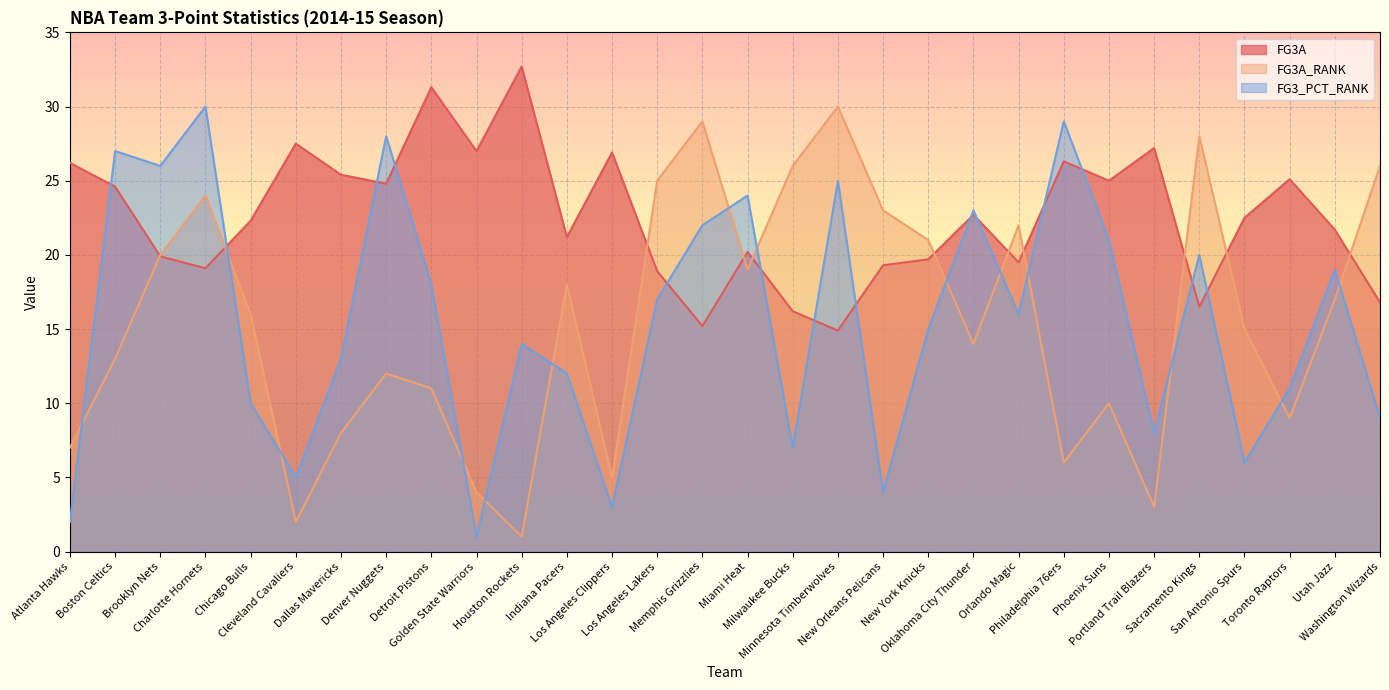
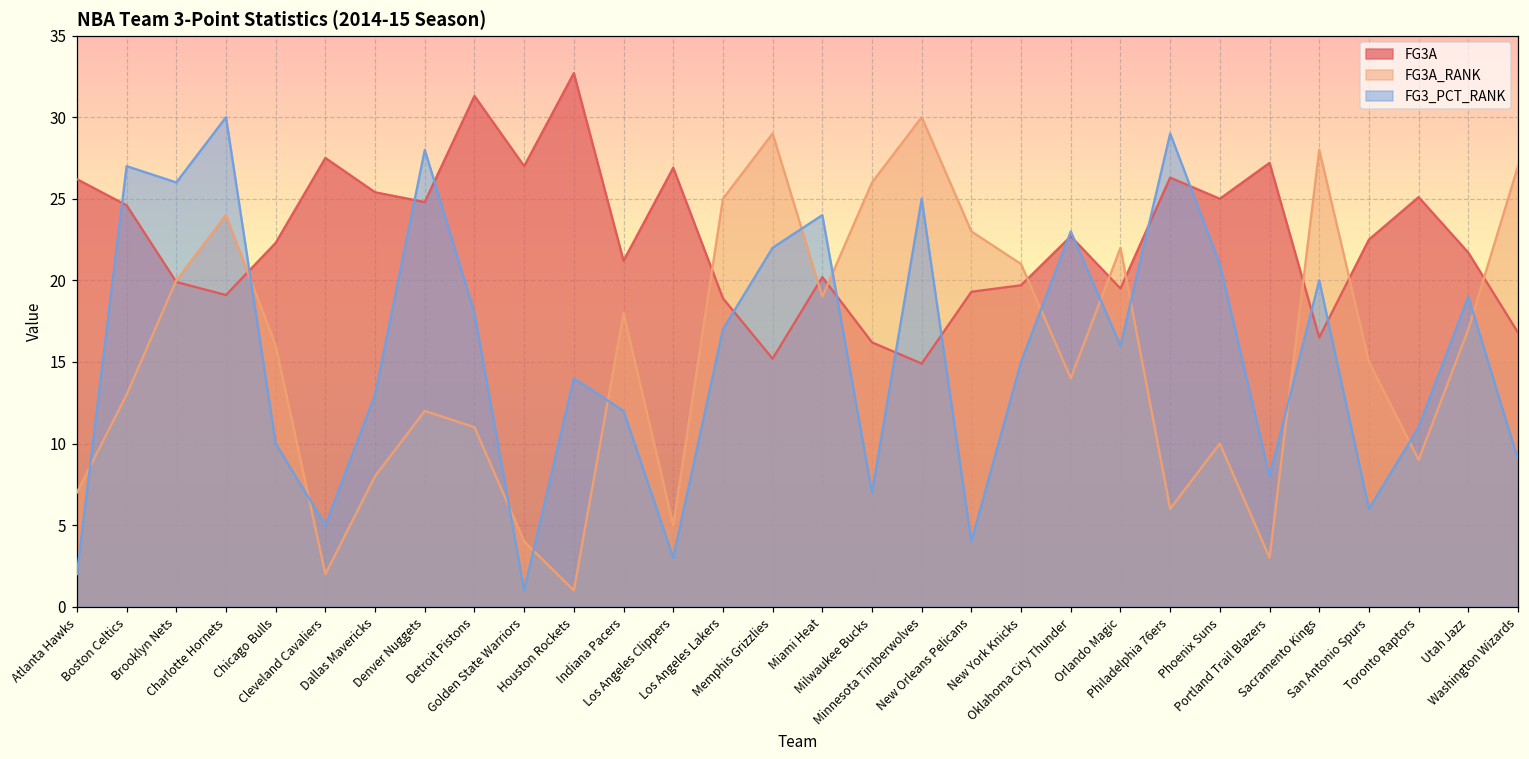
FG3A_RANK, Washington Wizards: 26 -> 27
